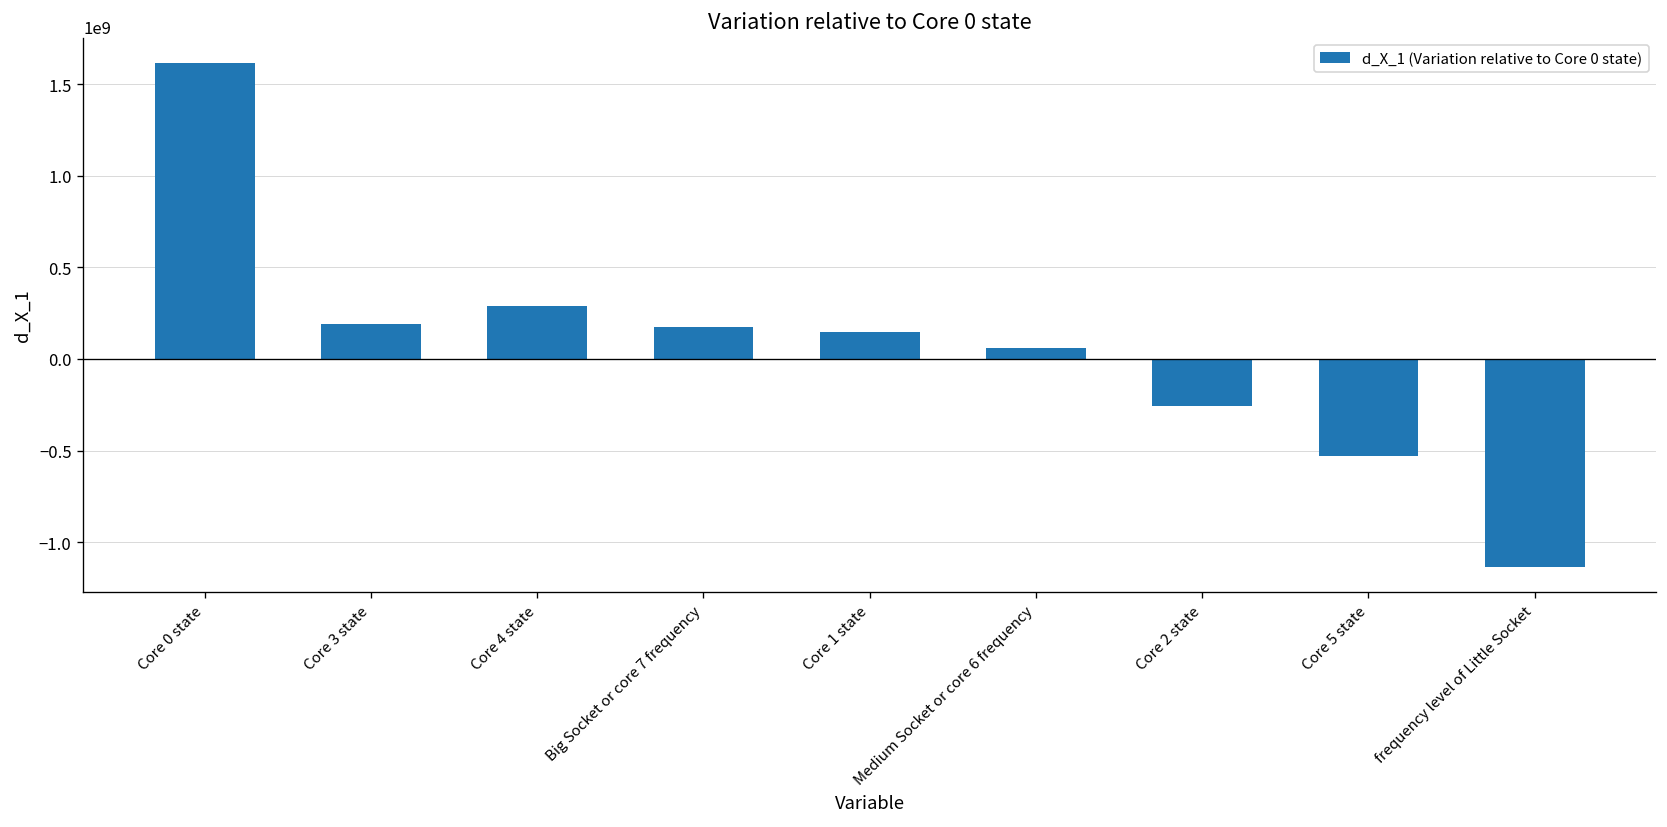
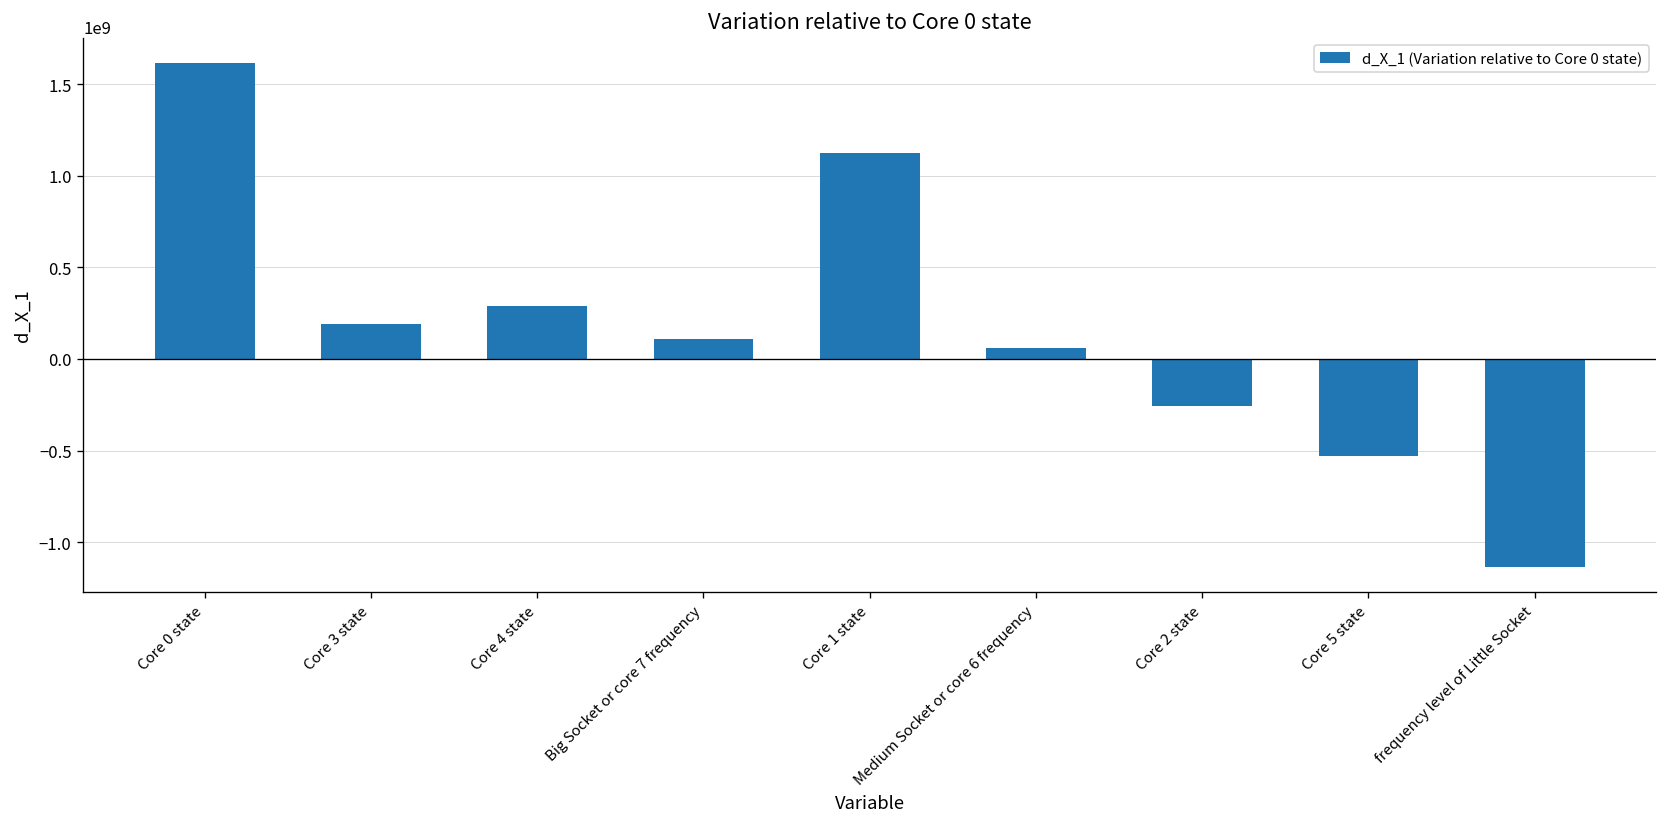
Big Socket or core 7 frequency: 180000000 -> 110000000
Core 1 state: 150000000 -> 1120000000
